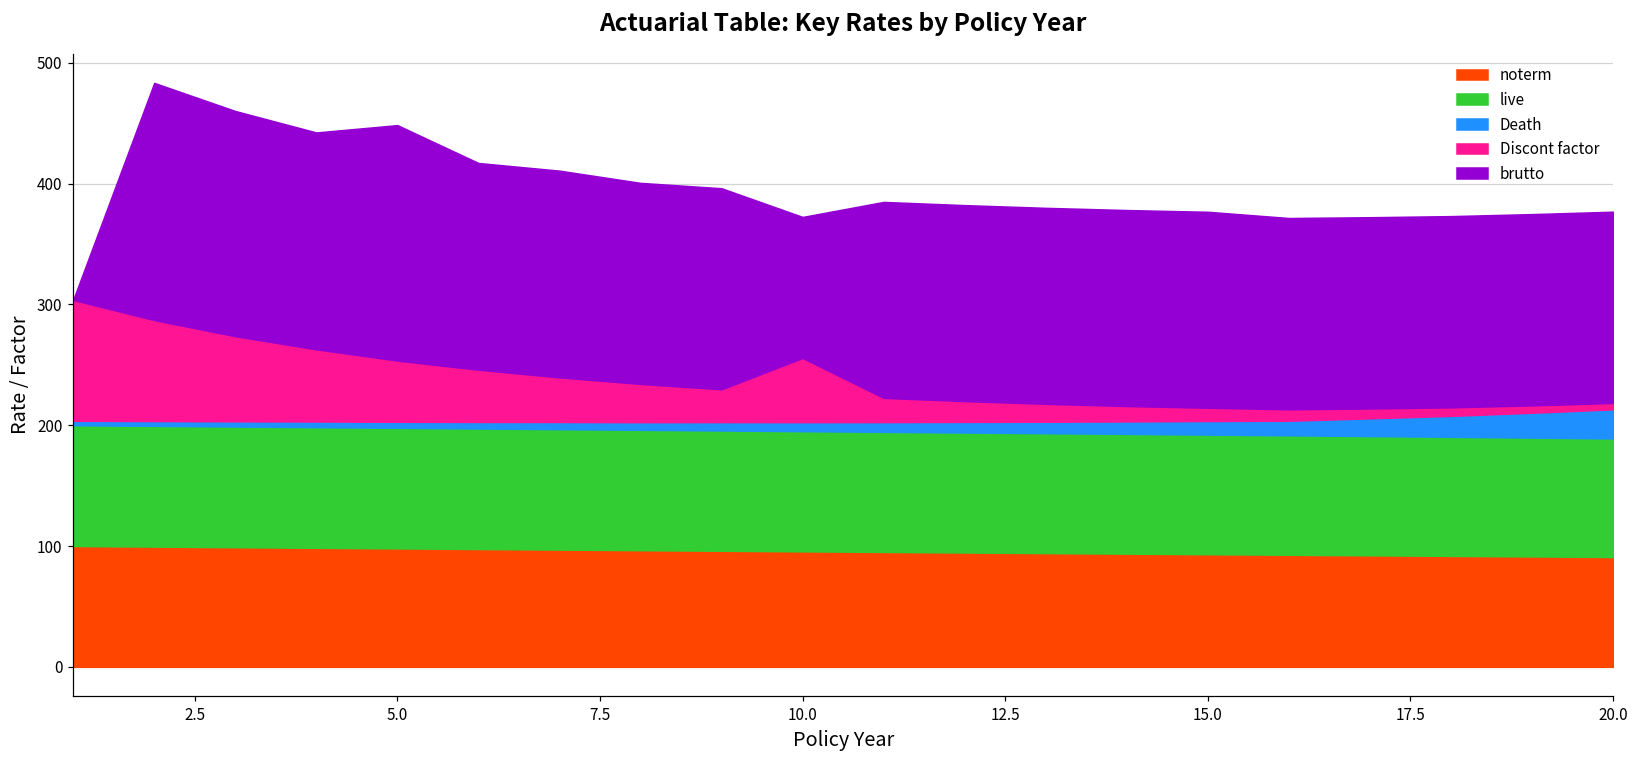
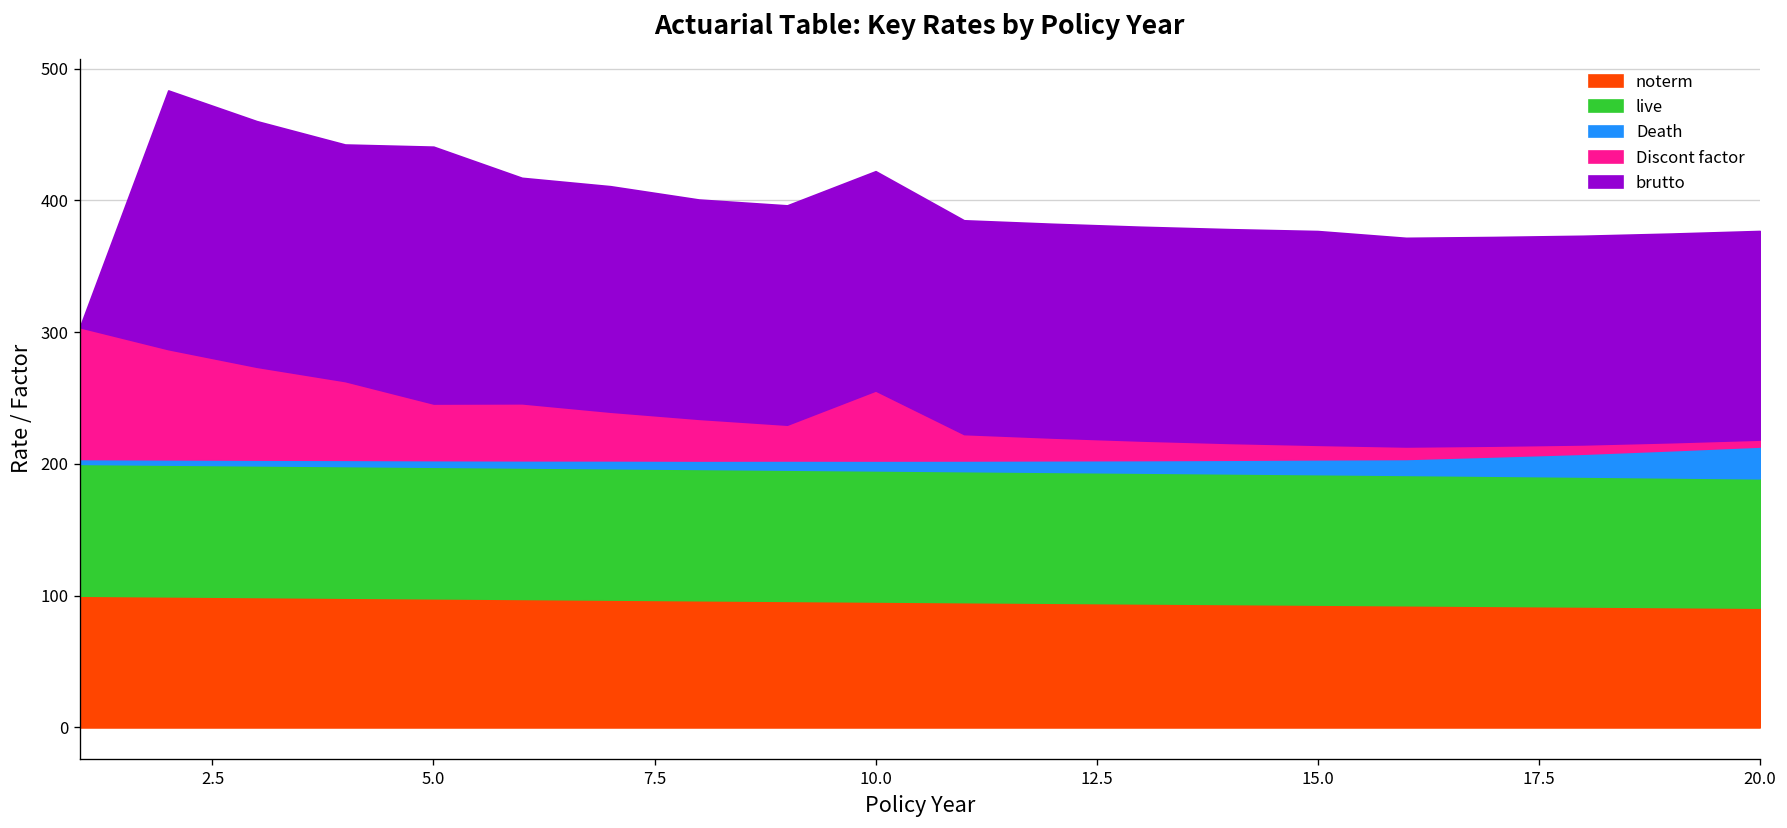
Discont factor, 5.0: 51 -> 43
brutto, 10.0: 117 -> 166
